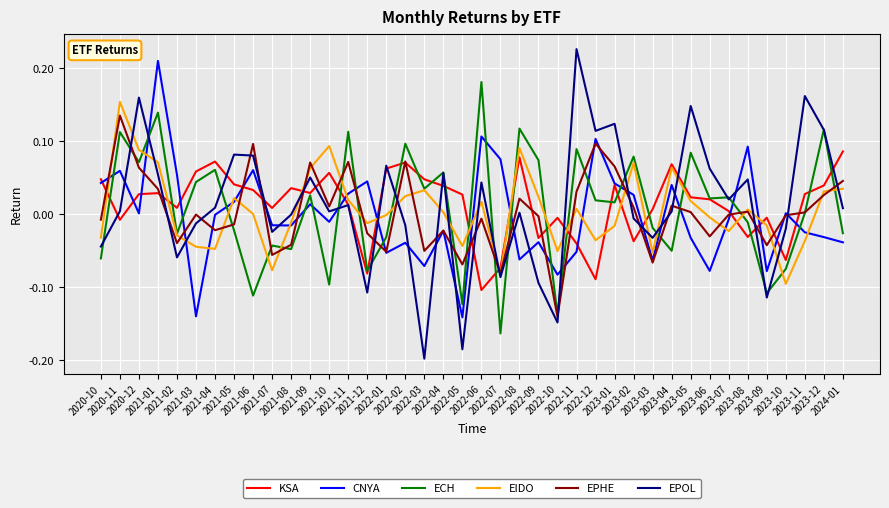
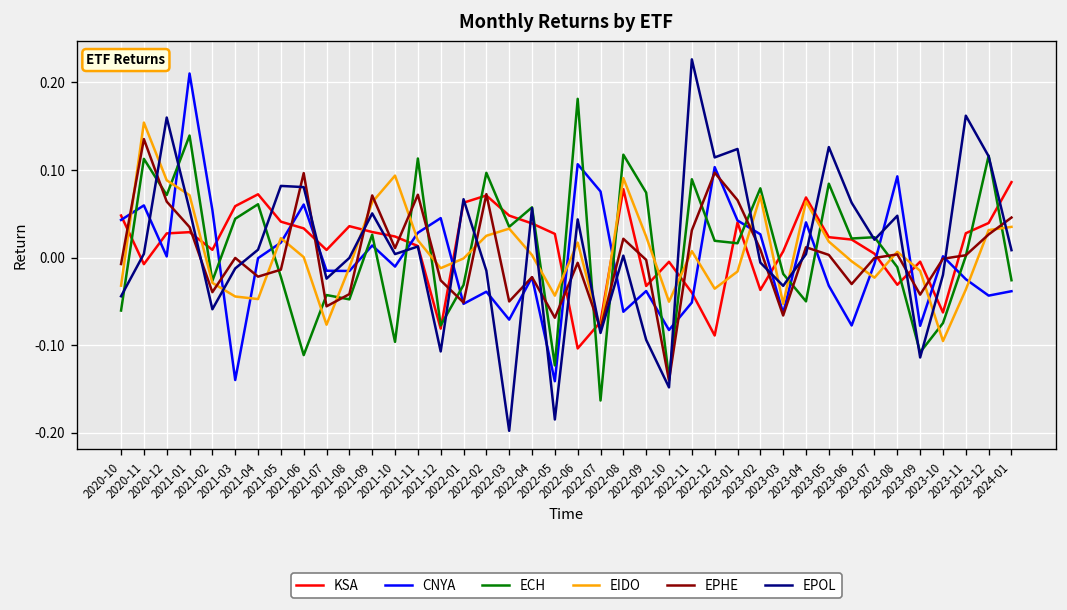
KSA, 2021-10: 0.06 -> 0.02
EPOL, 2023-05: 0.15 -> 0.13
CNYA, 2023-12: -0.03 -> -0.04
